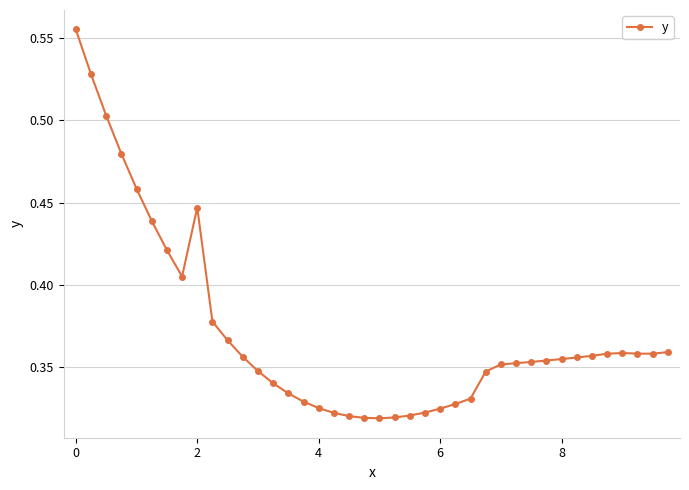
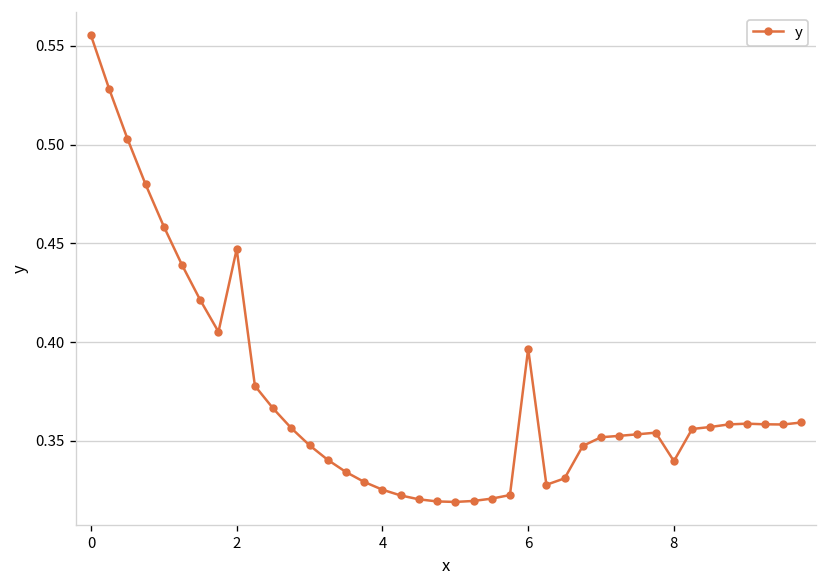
6: 0.325 -> 0.397
8: 0.355 -> 0.340
